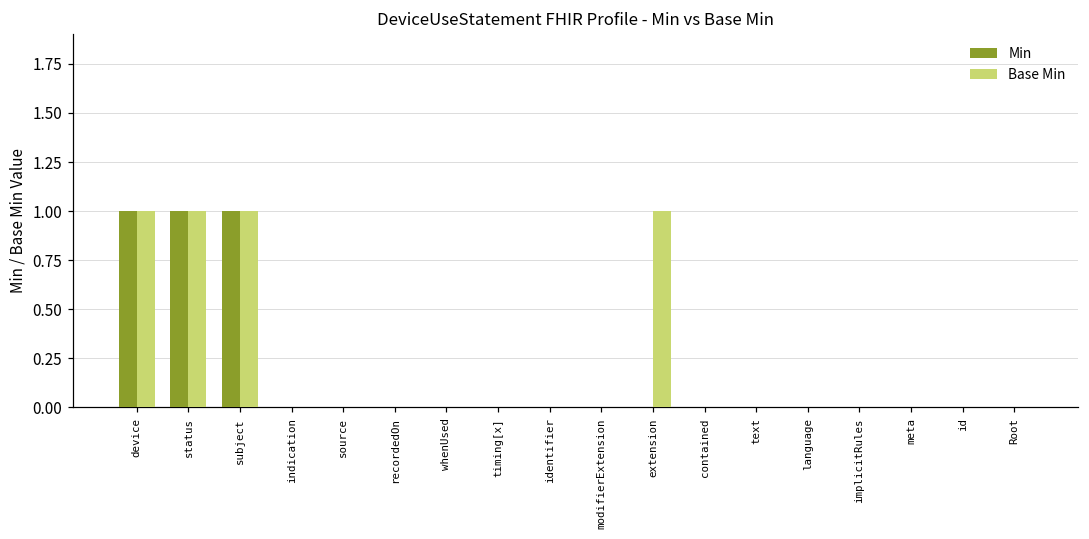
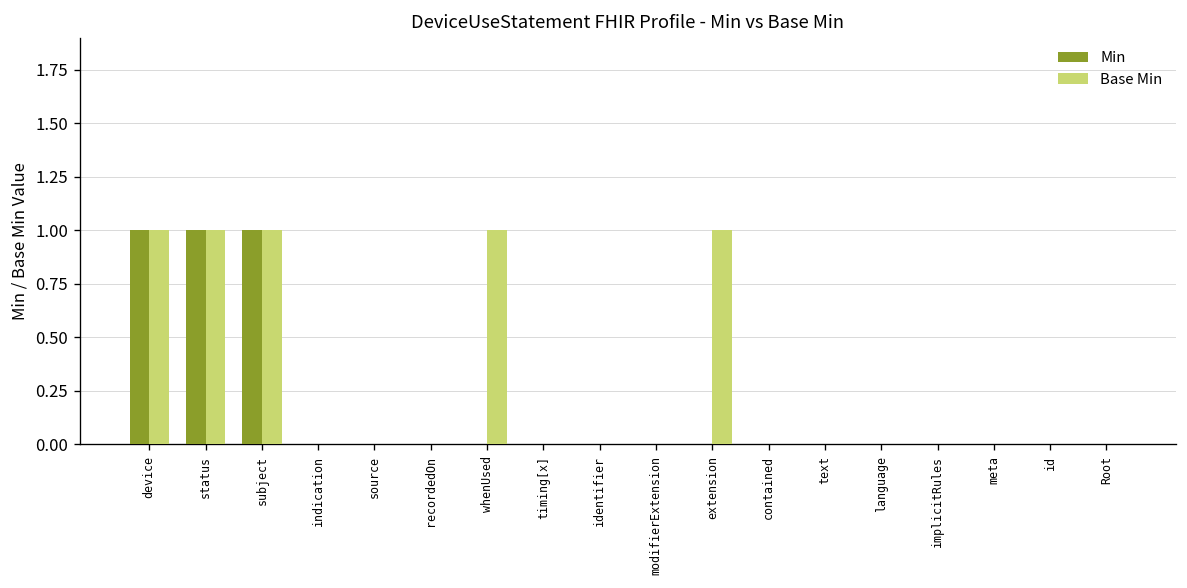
Base Min, whenUsed: 0 -> 1
